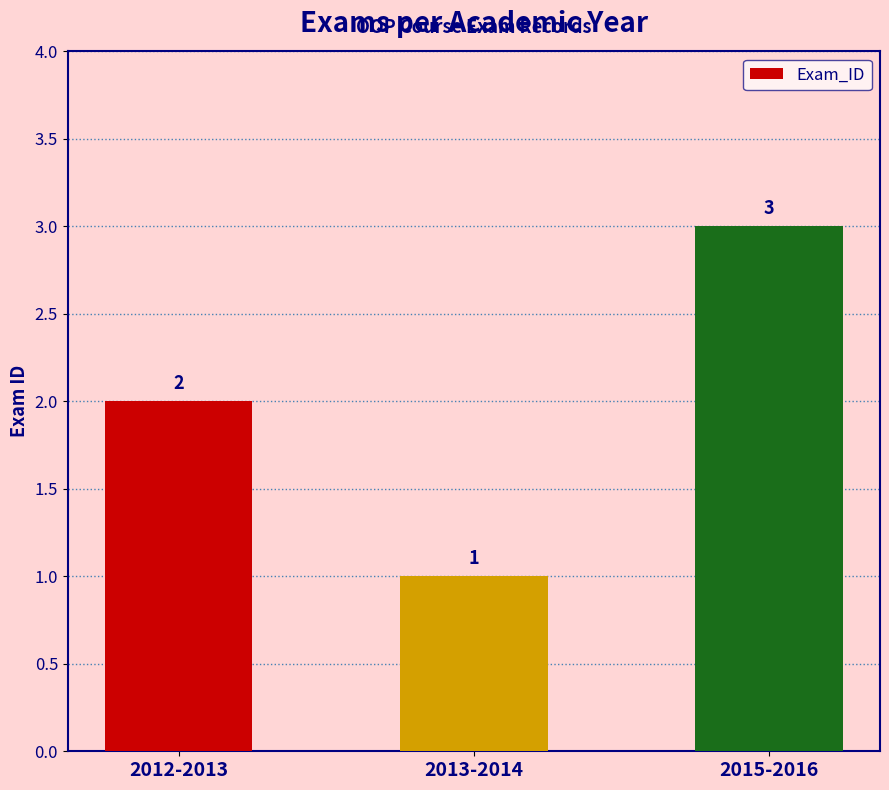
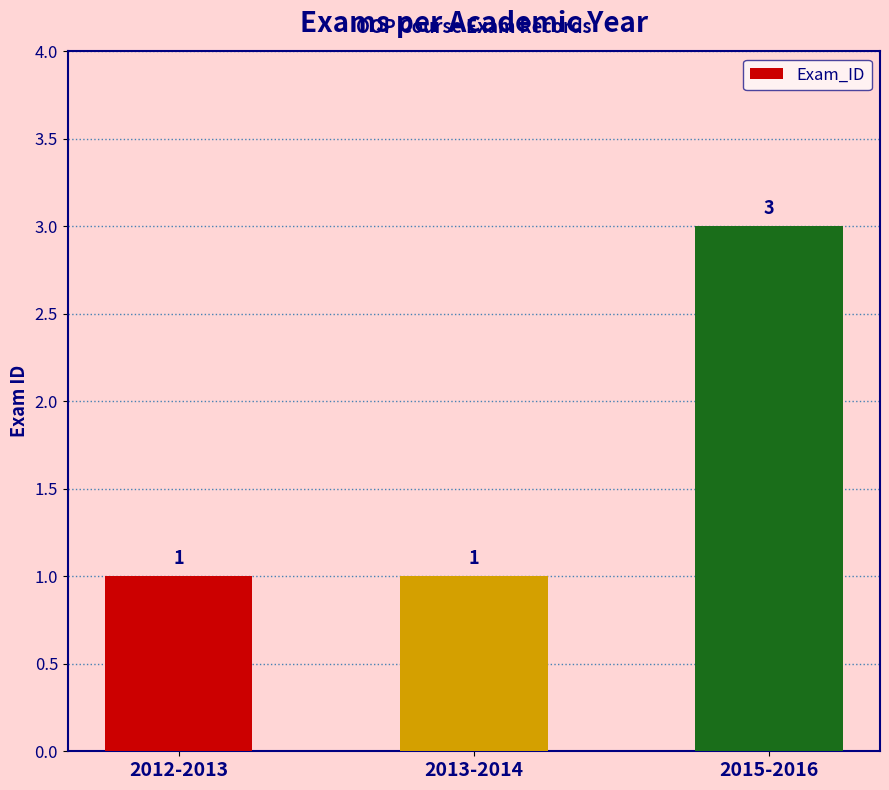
2012-2013: 2 -> 1
